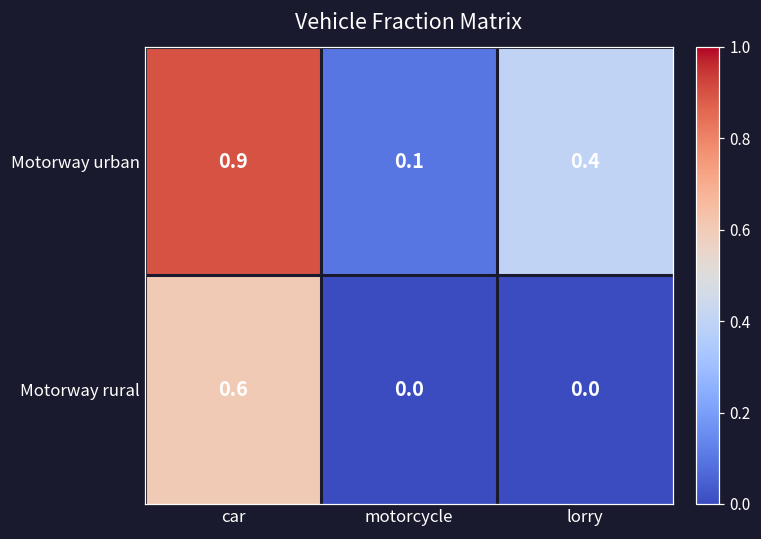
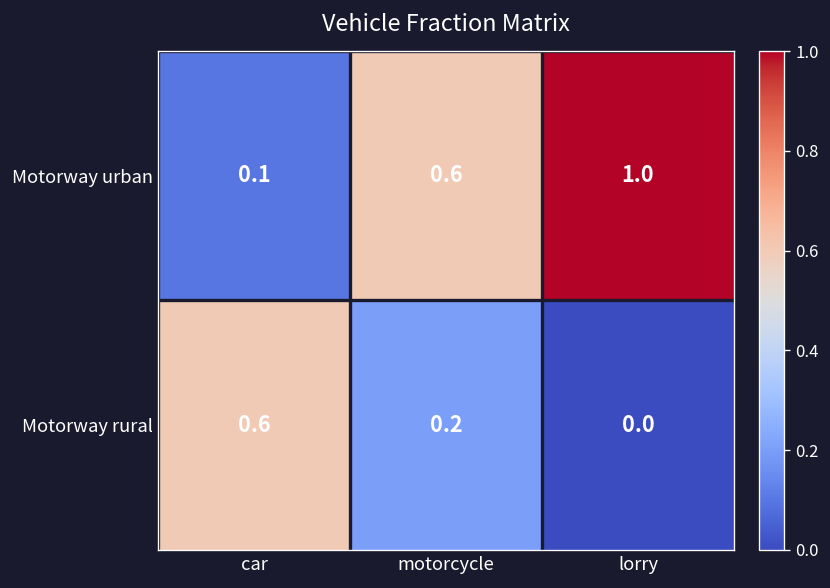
Motorway urban, car: 0.9 -> 0.1
Motorway urban, motorcycle: 0.1 -> 0.6
Motorway urban, lorry: 0.4 -> 1.0
Motorway rural, motorcycle: 0.0 -> 0.2
